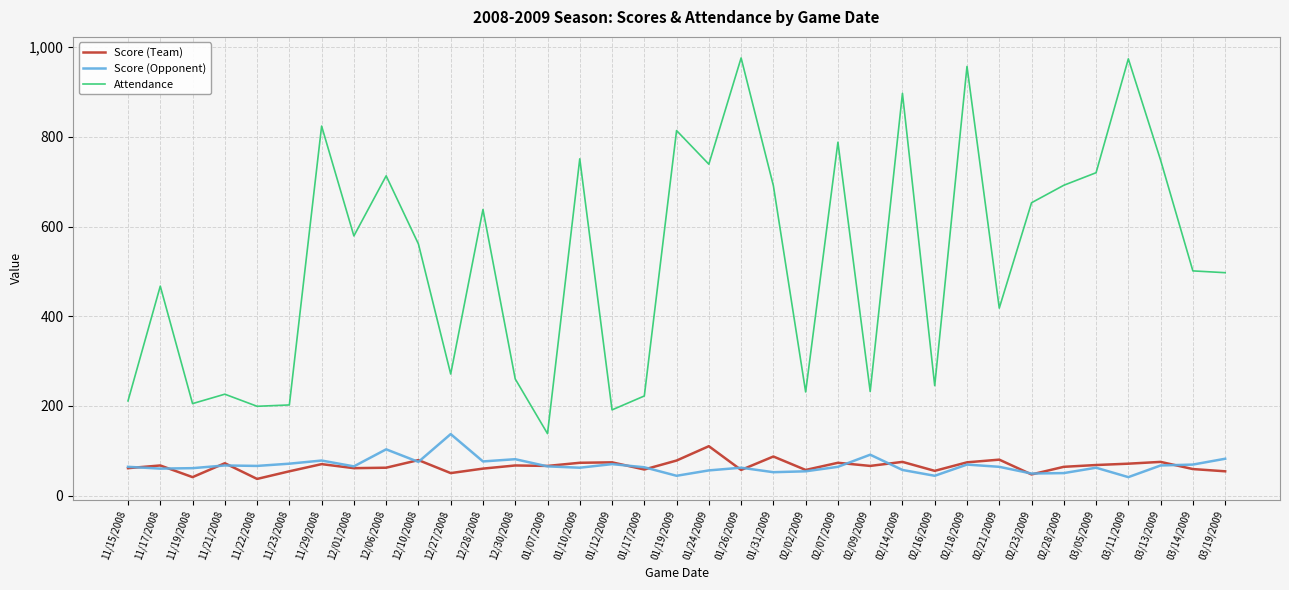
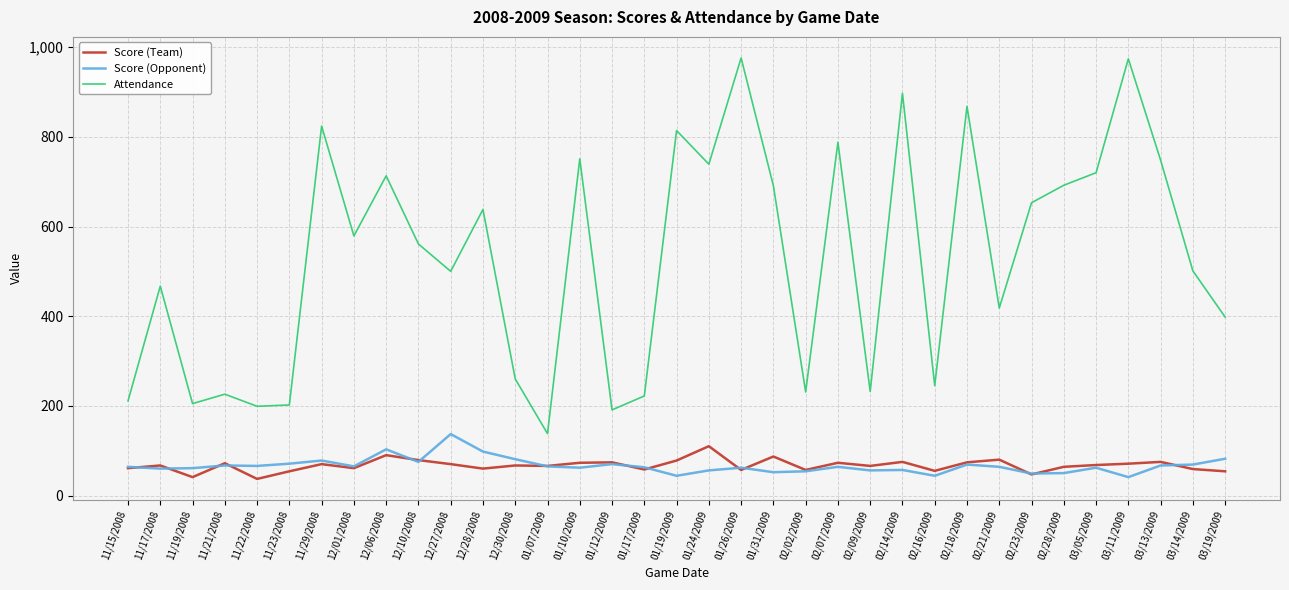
Score (Team), 12/06/2008: 60 -> 90
Score (Team), 12/27/2008: 50 -> 70
Attendance, 12/27/2008: 270 -> 500
Score (Opponent), 12/28/2008: 80 -> 100
Score (Opponent), 02/09/2009: 90 -> 60
Attendance, 02/18/2009: 960 -> 870
Attendance, 03/19/2009: 500 -> 400
